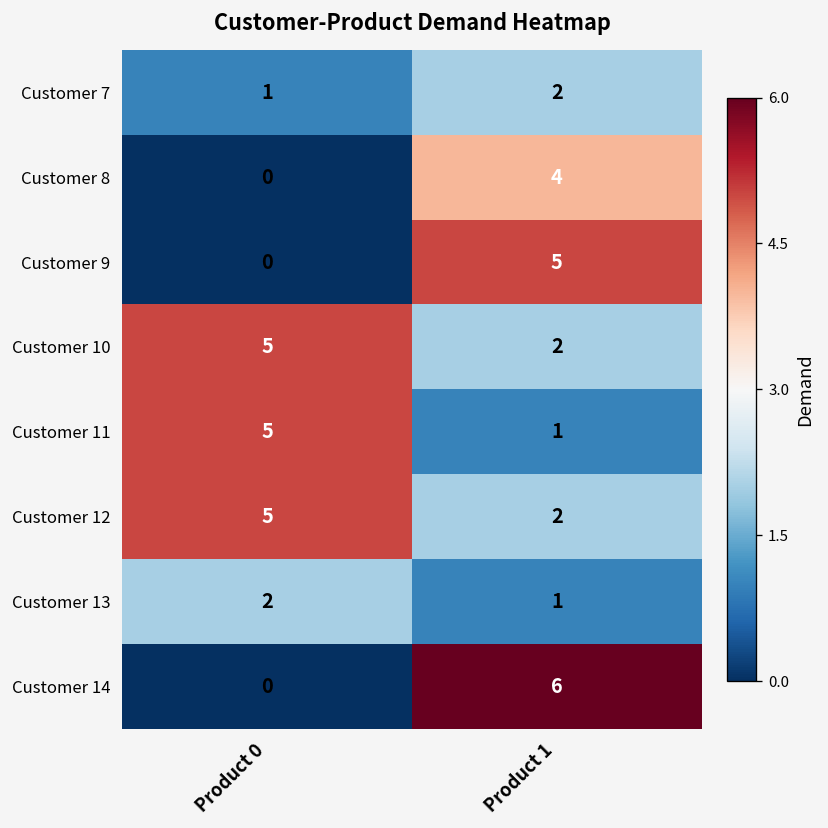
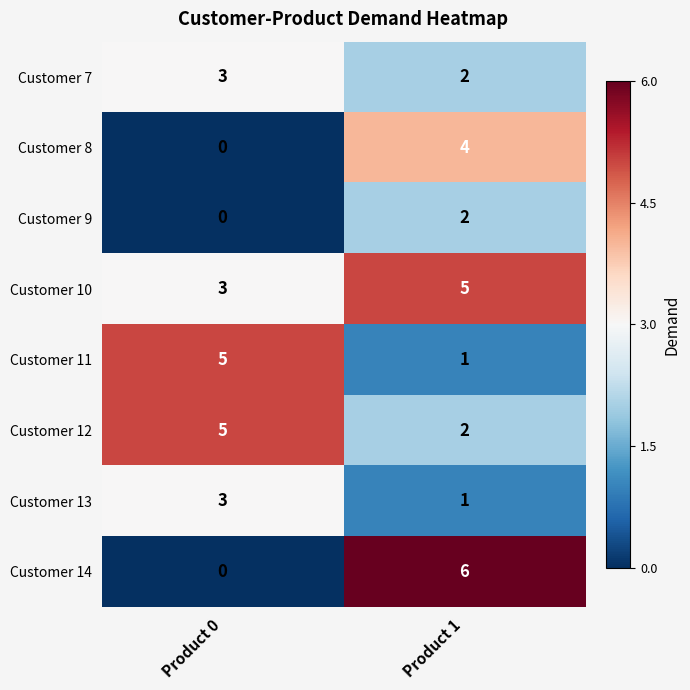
Customer 7, Product 0: 1 -> 3
Customer 9, Product 1: 5 -> 2
Customer 10, Product 0: 5 -> 3
Customer 10, Product 1: 2 -> 5
Customer 13, Product 0: 2 -> 3
